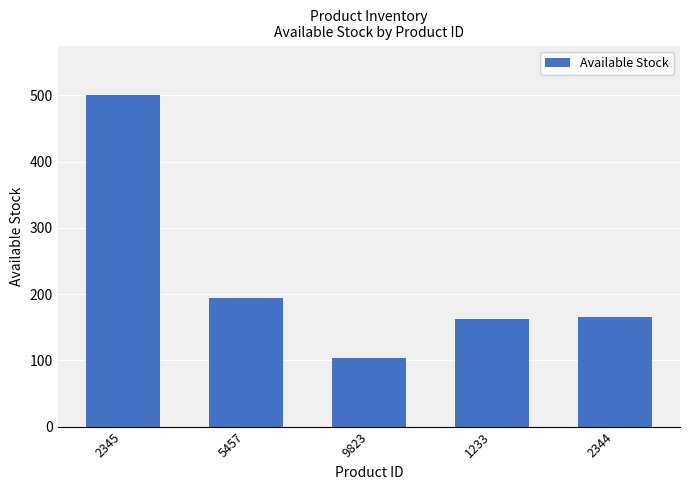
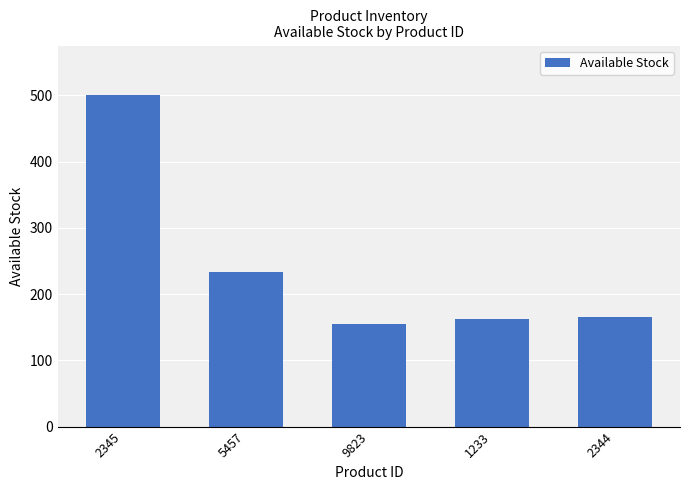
5457: 190 -> 230
9823: 100 -> 160
